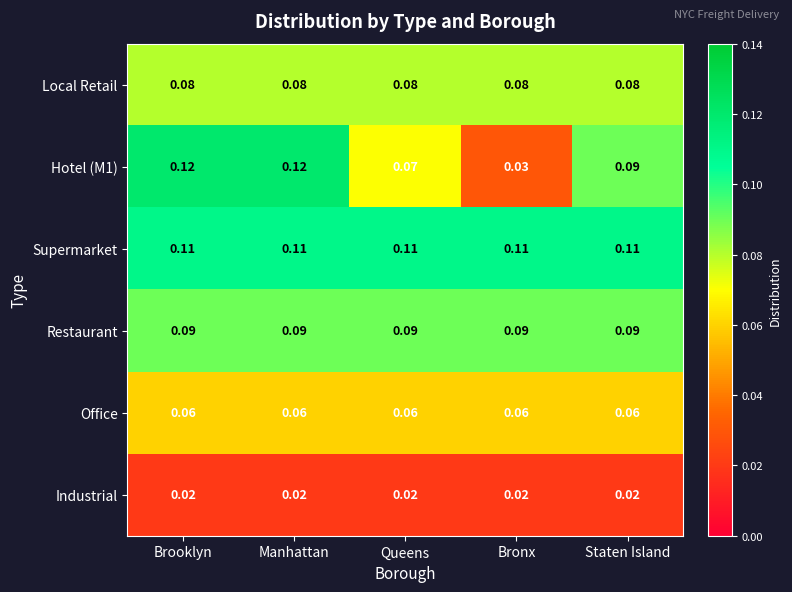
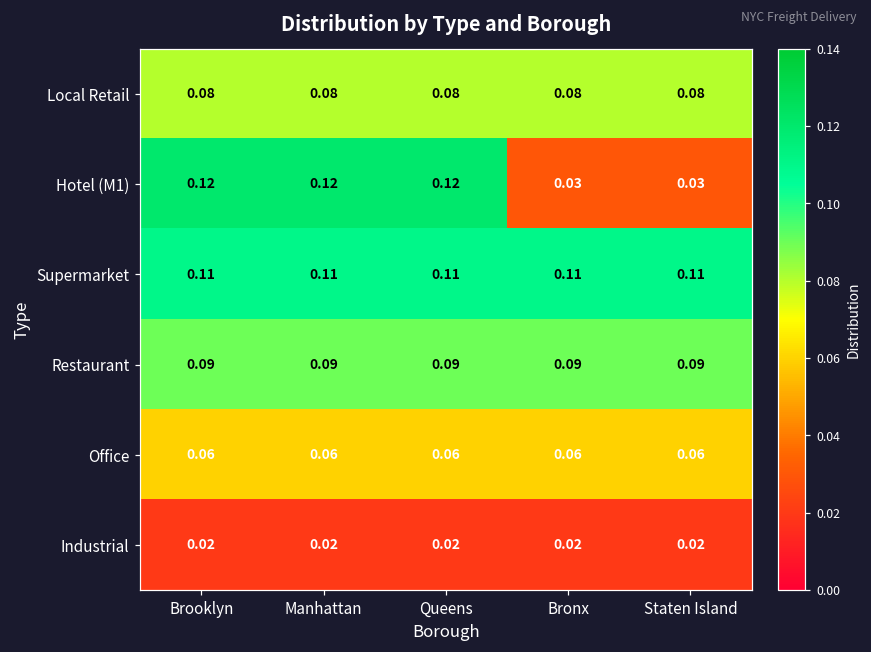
Hotel (M1), Queens: 0.07 -> 0.12
Hotel (M1), Staten Island: 0.09 -> 0.03
